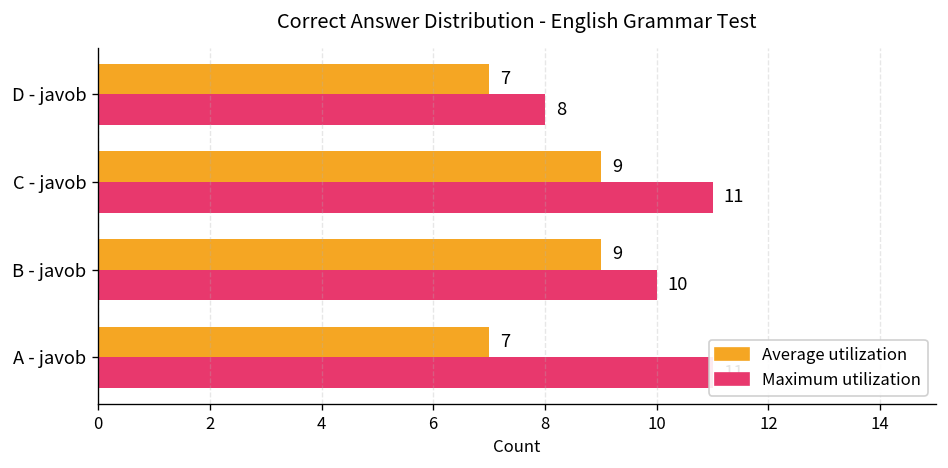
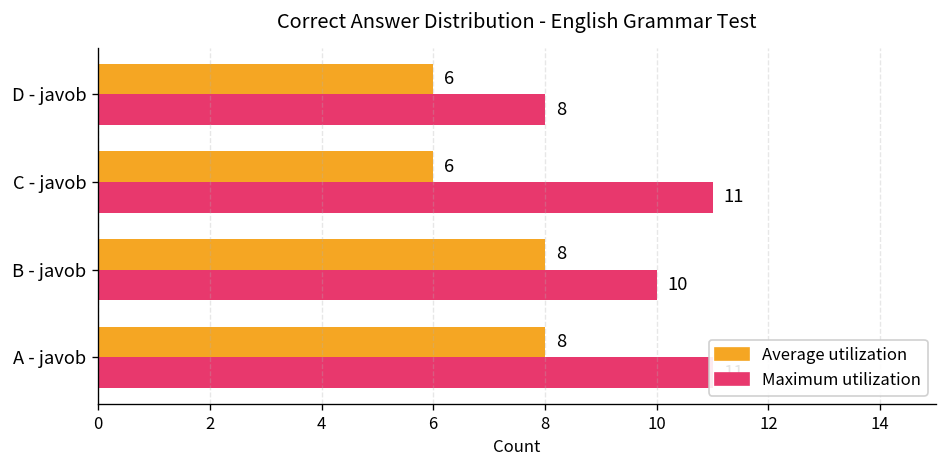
Average utilization, D - javob: 7 -> 6
Average utilization, C - javob: 9 -> 6
Average utilization, B - javob: 9 -> 8
Average utilization, A - javob: 7 -> 8
